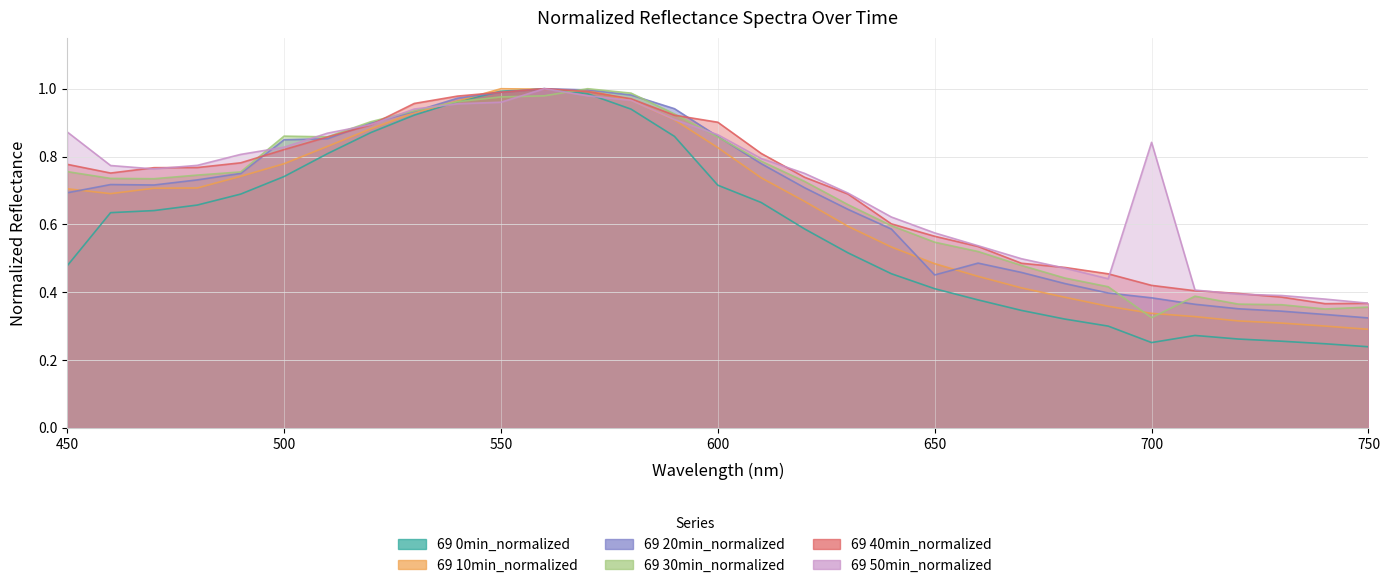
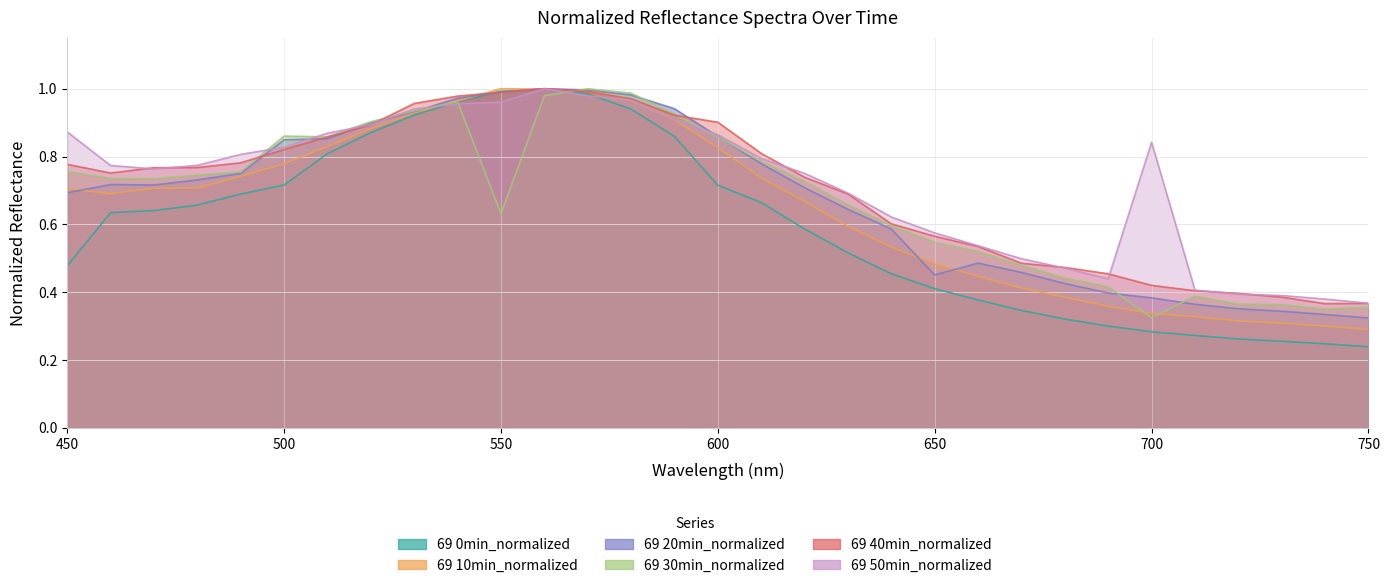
69 0min_normalized, 500: 0.74 -> 0.72
69 30min_normalized, 550: 0.98 -> 0.63
69 0min_normalized, 700: 0.25 -> 0.28
